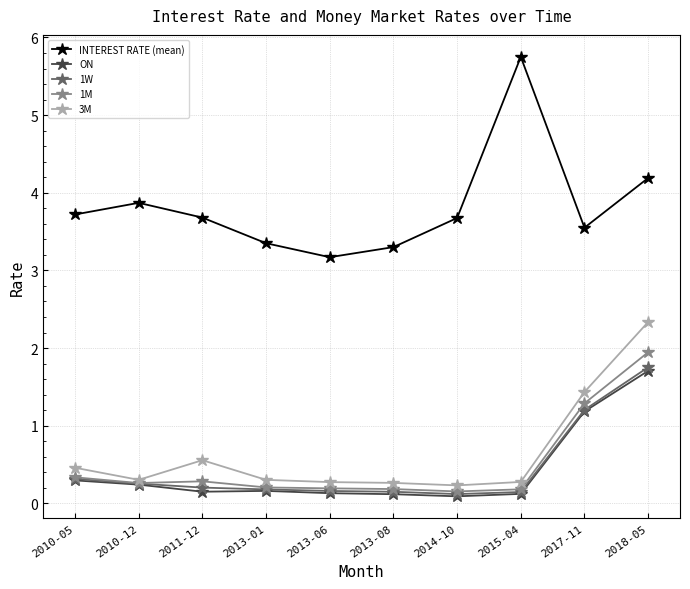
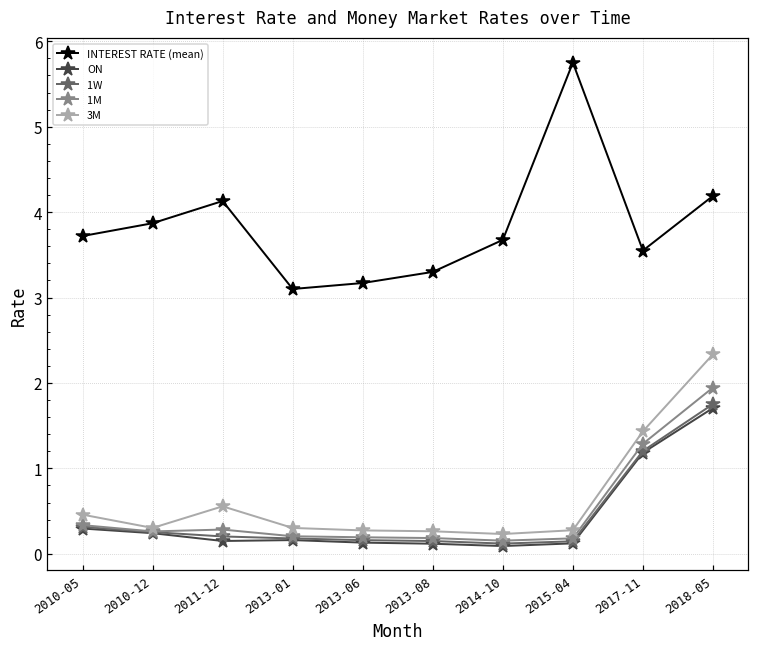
INTEREST RATE (mean), 2011-12: 3.7 -> 4.1
INTEREST RATE (mean), 2013-01: 3.4 -> 3.1
